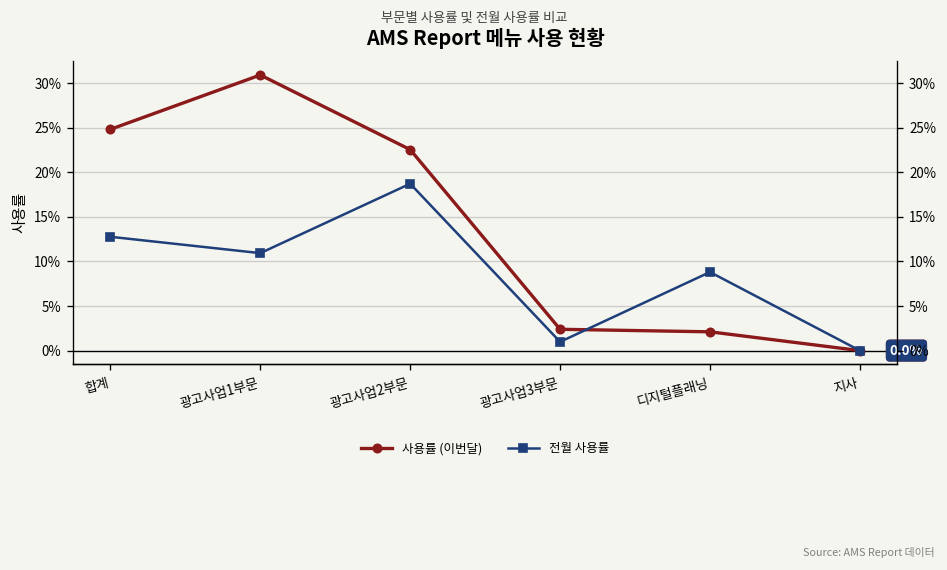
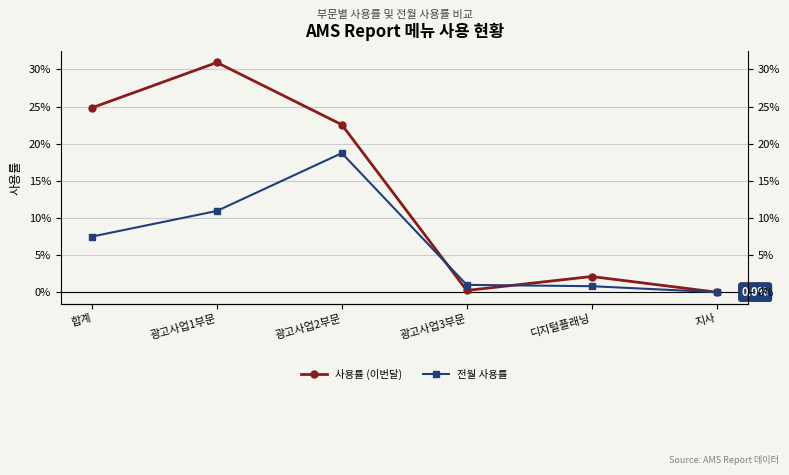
전월 사용률, 합계: 13% -> 7%
사용률 (이번달), 광고사업3부문: 2% -> 0%
전월 사용률, 디지털플래닝: 9% -> 1%
